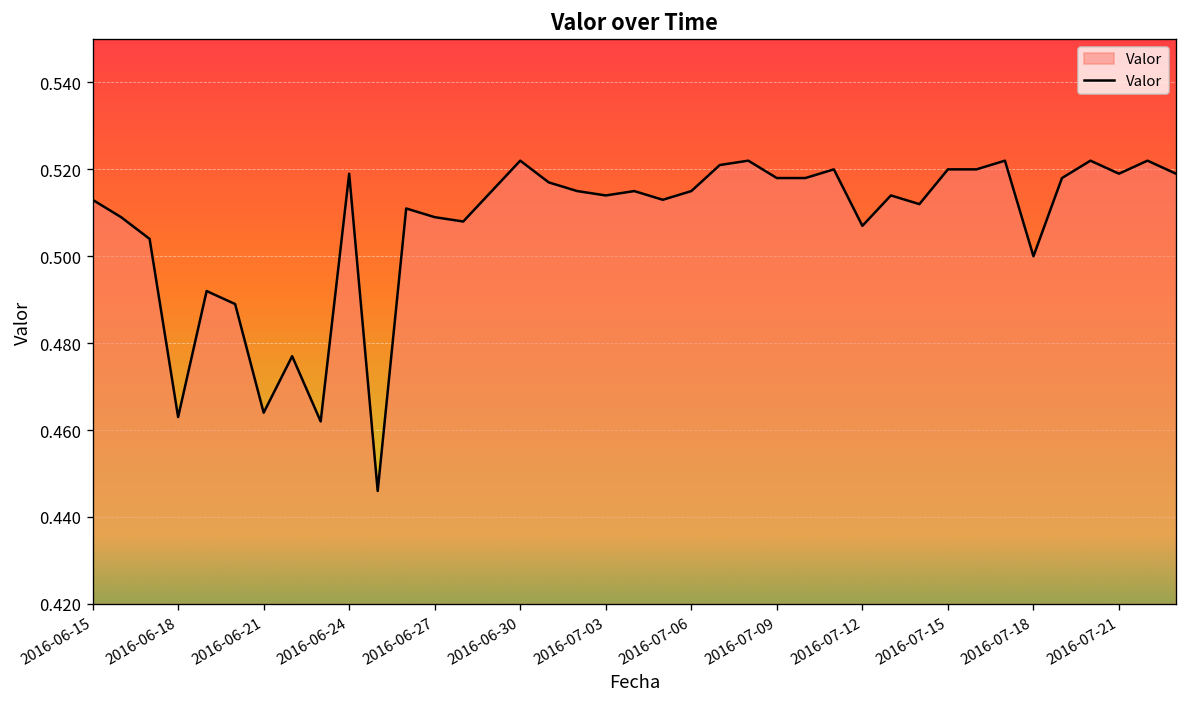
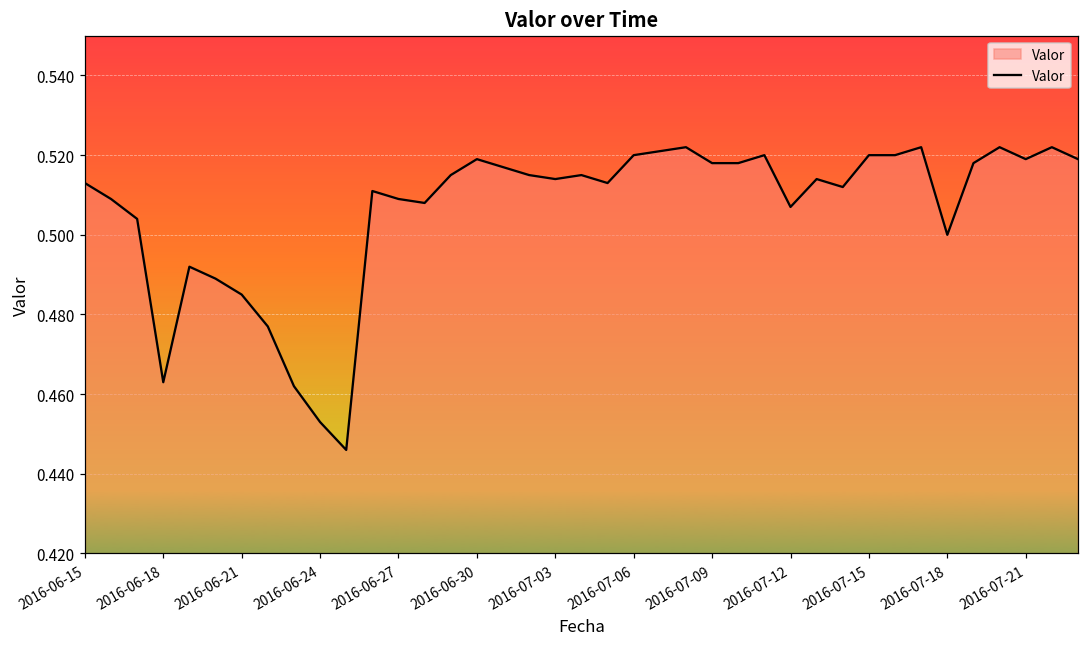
2016-06-21: 0.464 -> 0.485
2016-06-24: 0.519 -> 0.453
2016-06-30: 0.522 -> 0.519
2016-07-06: 0.515 -> 0.520
